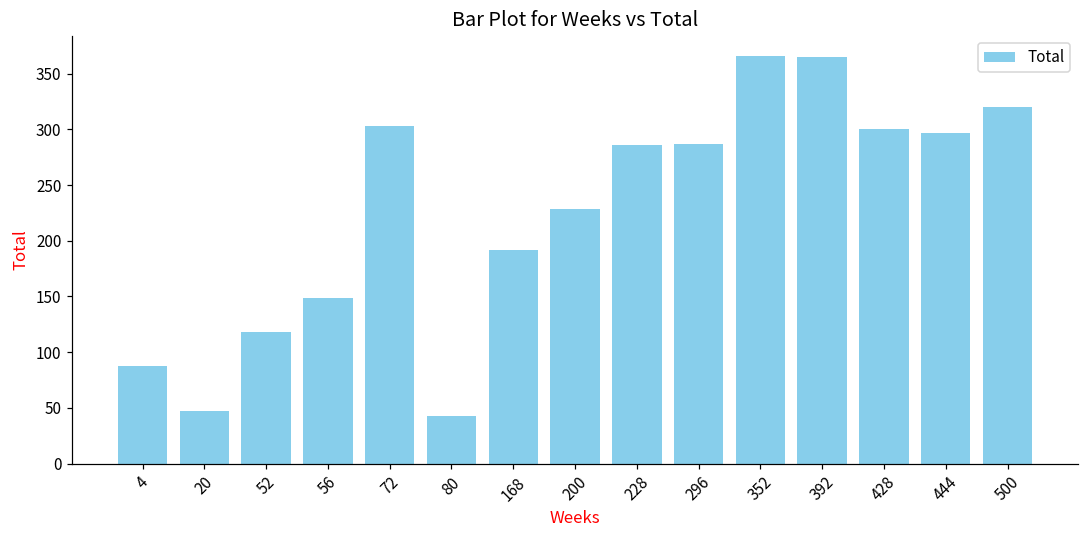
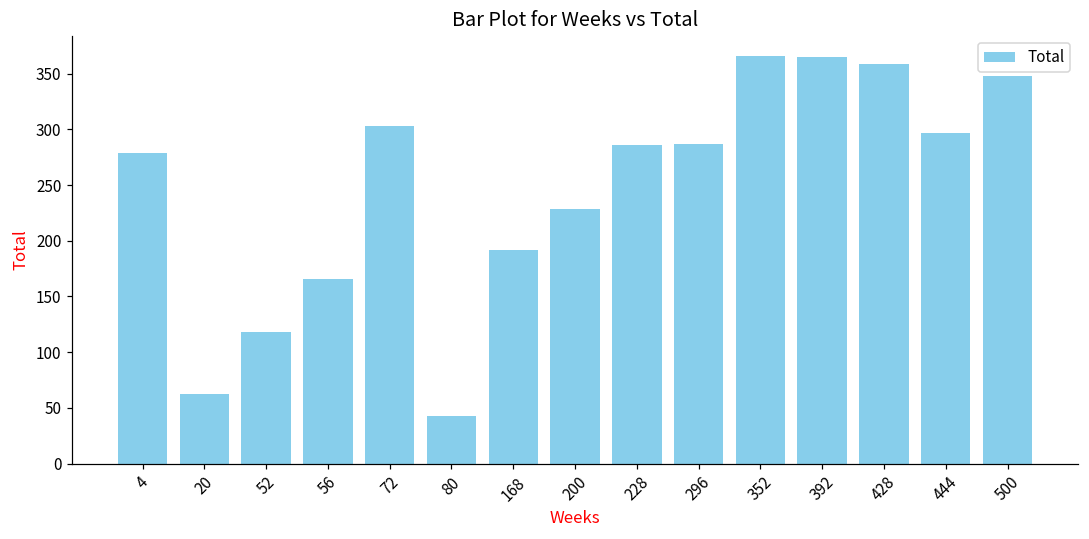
4: 88 -> 279
20: 47 -> 62
56: 149 -> 166
428: 300 -> 359
500: 320 -> 348
